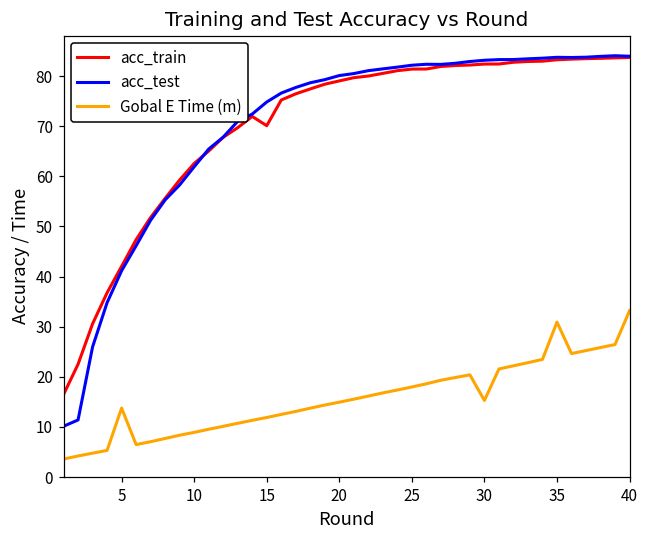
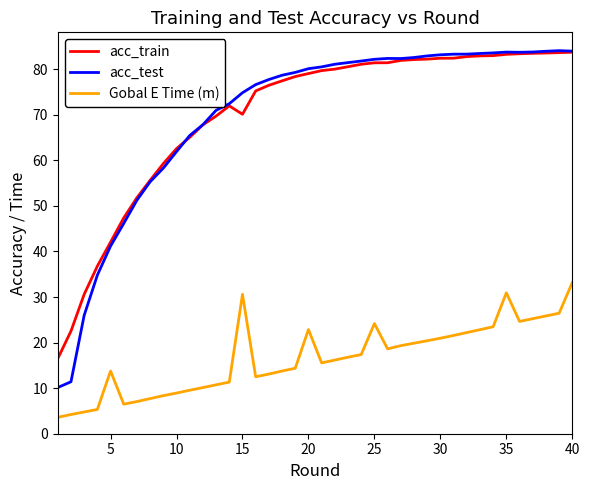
Gobal E Time (m), 15: 12 -> 31
Gobal E Time (m), 20: 15 -> 23
Gobal E Time (m), 25: 18 -> 24
Gobal E Time (m), 30: 15 -> 21
